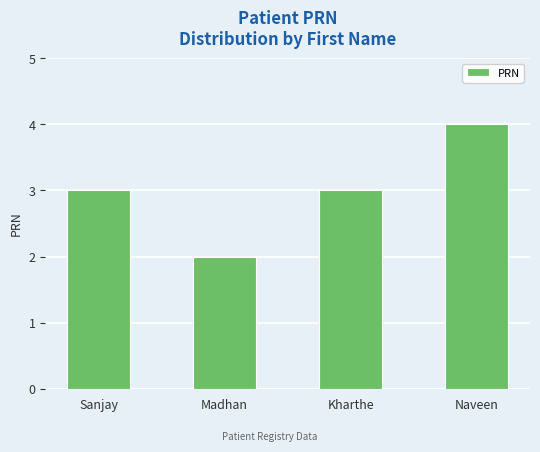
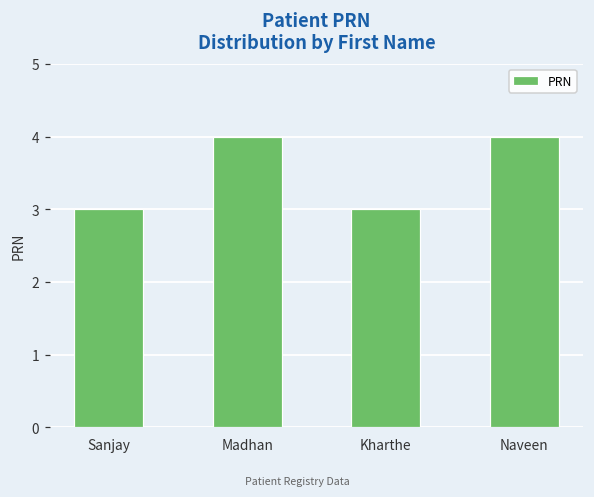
Madhan: 2 -> 4
